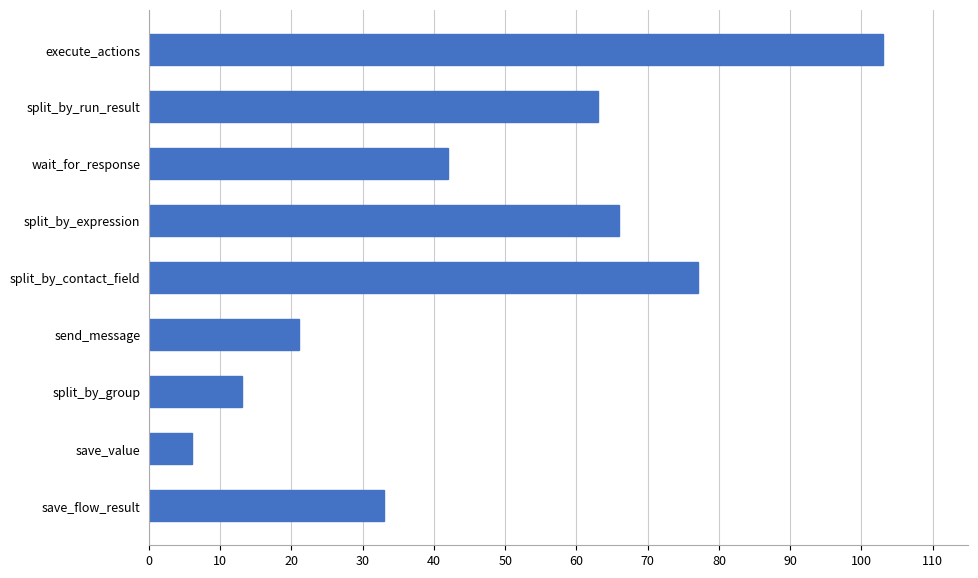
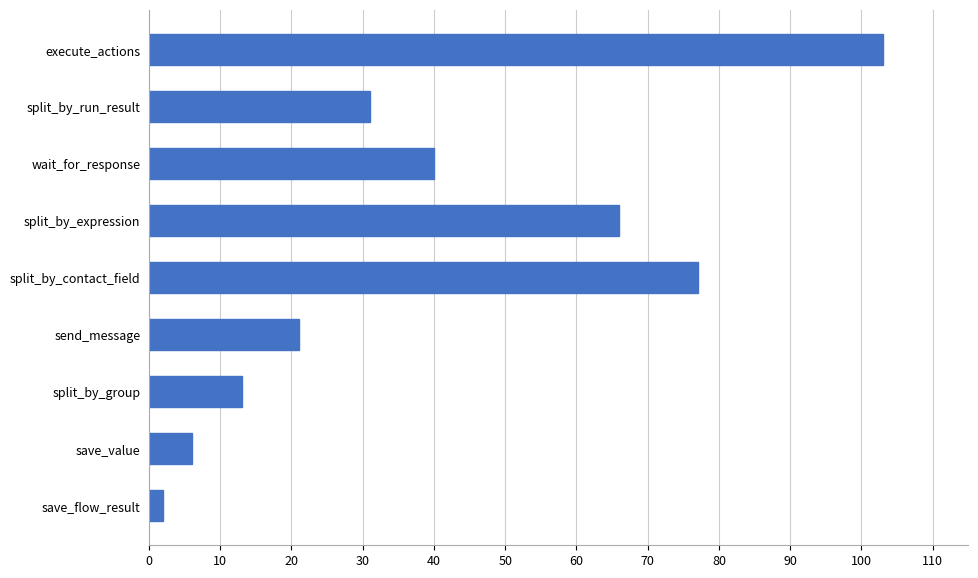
split_by_run_result: 63 -> 31
wait_for_response: 42 -> 40
save_flow_result: 33 -> 2
